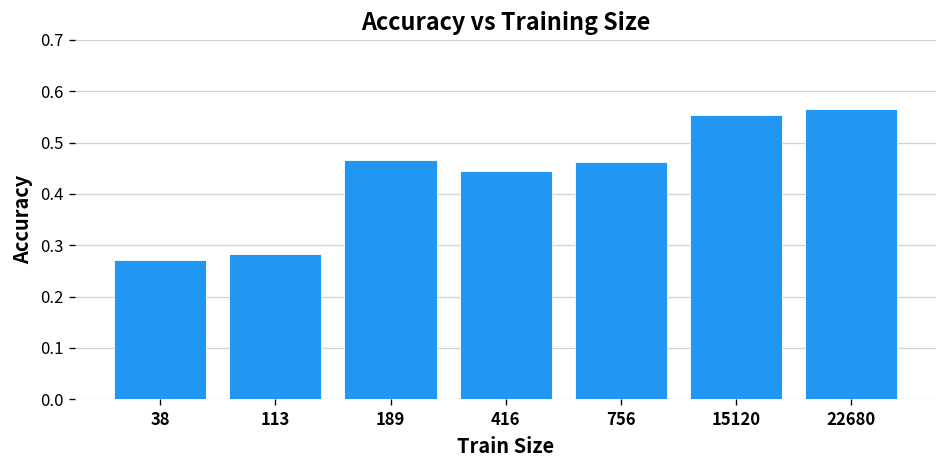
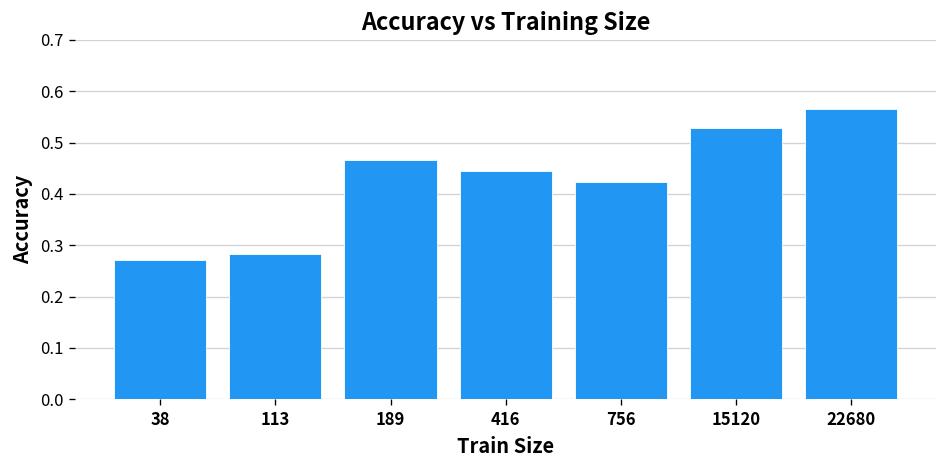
756: 0.46 -> 0.42
15120: 0.55 -> 0.53
